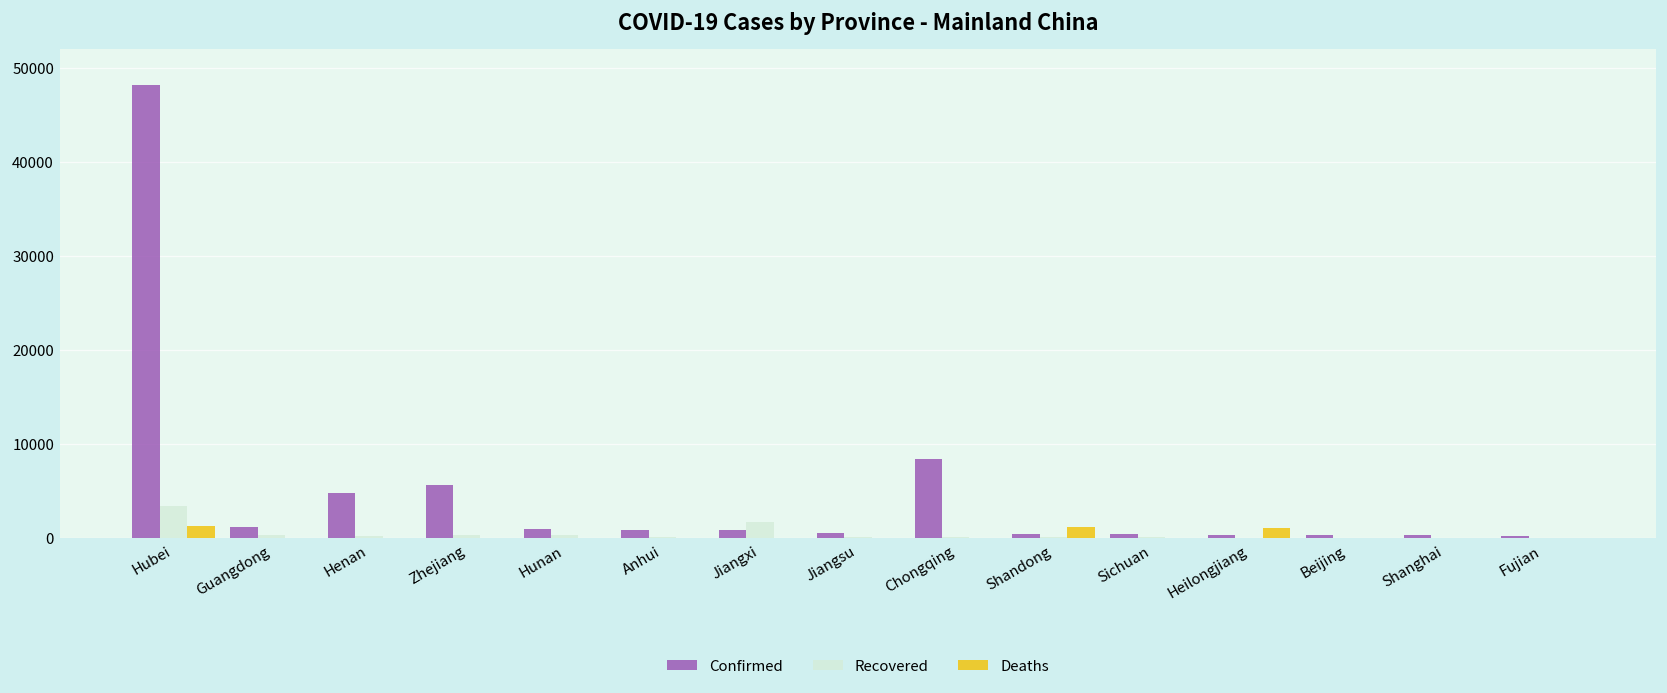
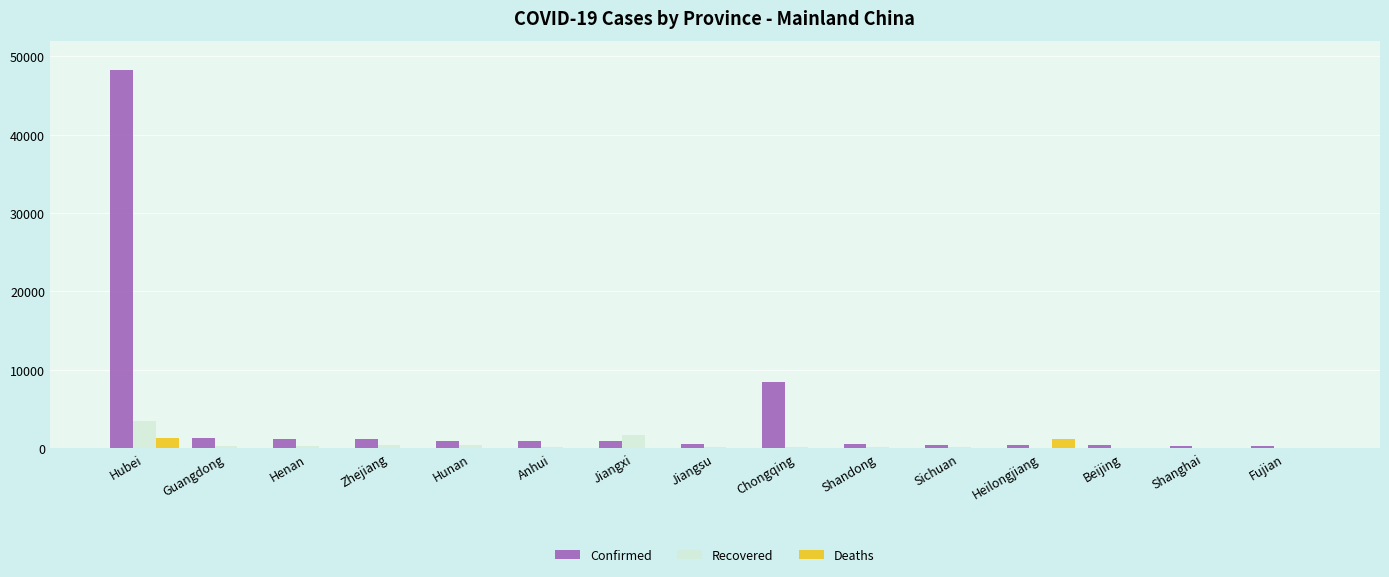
Confirmed, Henan: 5000 -> 1000
Confirmed, Zhejiang: 6000 -> 1000
Deaths, Shandong: 1000 -> 0
